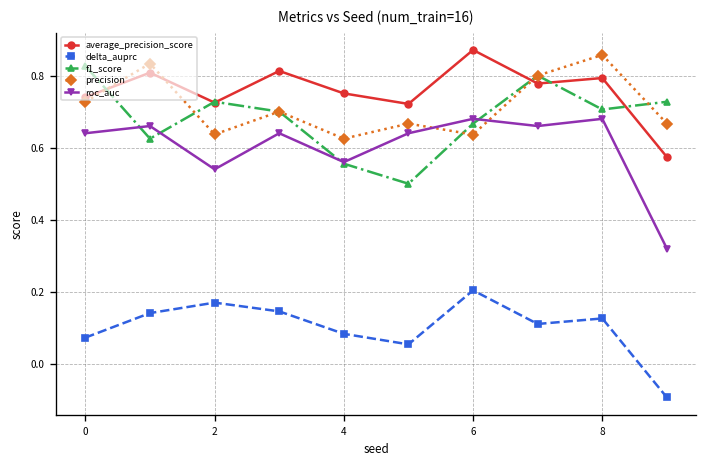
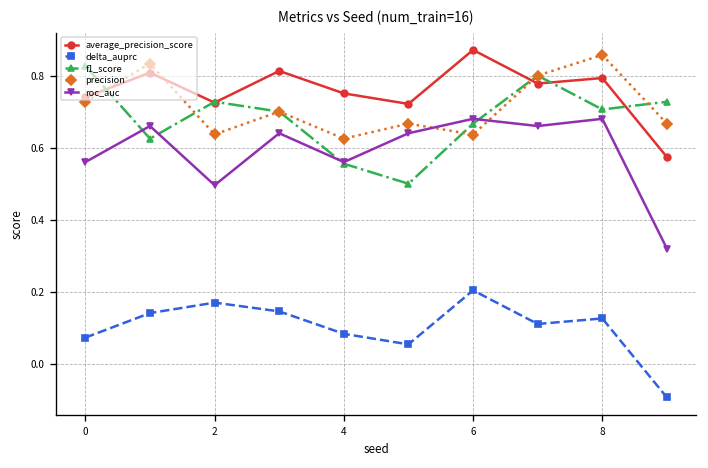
roc_auc, 0: 0.64 -> 0.56
roc_auc, 2: 0.54 -> 0.50
